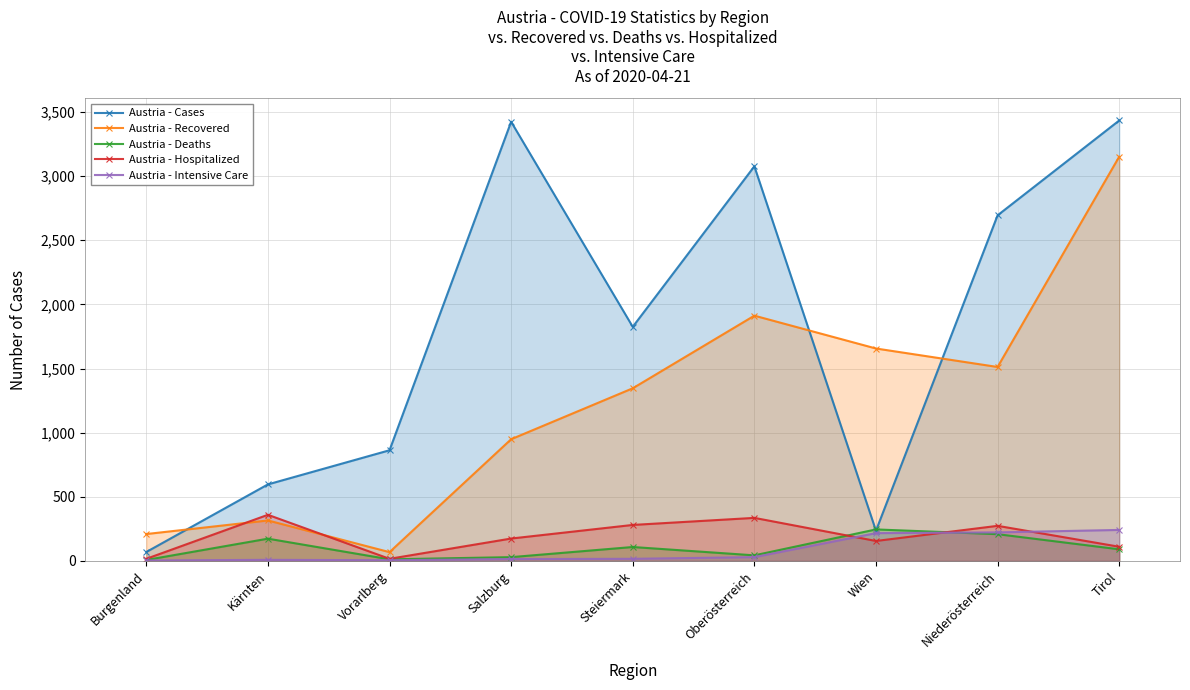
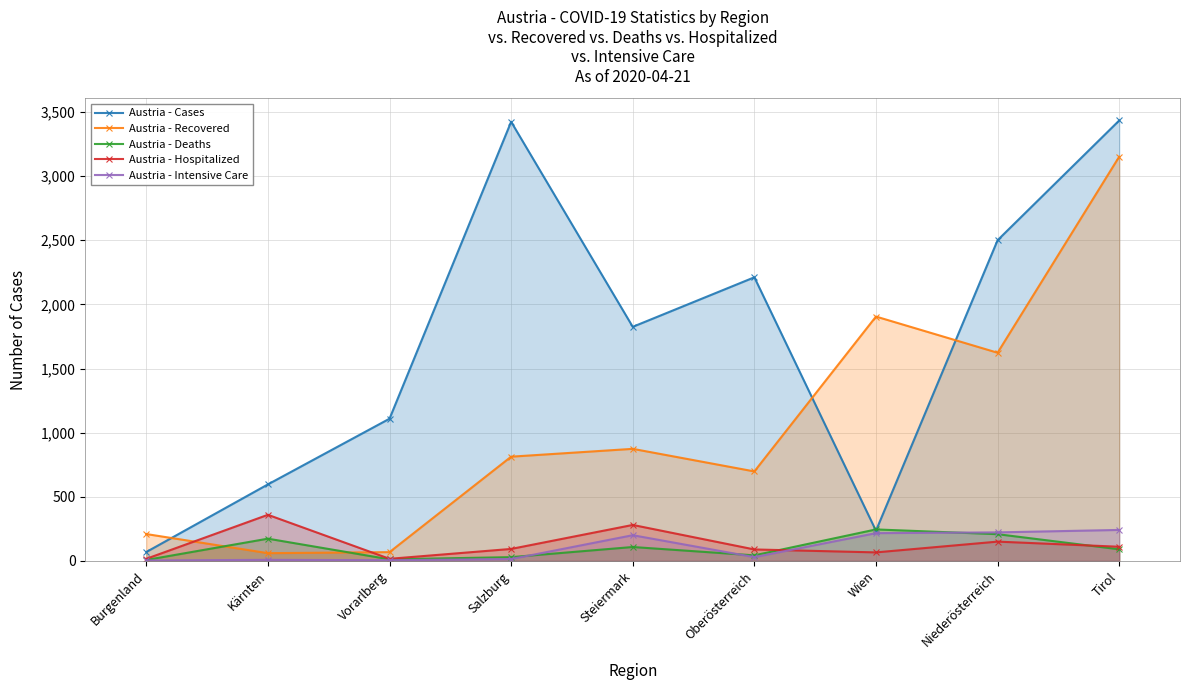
Austria - Recovered, Kärnten: 320 -> 60
Austria - Cases, Vorarlberg: 860 -> 1,110
Austria - Recovered, Salzburg: 950 -> 810
Austria - Hospitalized, Salzburg: 180 -> 90
Austria - Recovered, Steiermark: 1,350 -> 870
Austria - Intensive Care, Steiermark: 20 -> 200
Austria - Cases, Oberösterreich: 3,080 -> 2,210
Austria - Recovered, Oberösterreich: 1,910 -> 700
Austria - Hospitalized, Oberösterreich: 340 -> 90
Austria - Recovered, Wien: 1,660 -> 1,910
Austria - Hospitalized, Wien: 160 -> 70
Austria - Cases, Niederösterreich: 2,690 -> 2,500
Austria - Recovered, Niederösterreich: 1,510 -> 1,620
Austria - Hospitalized, Niederösterreich: 270 -> 150
